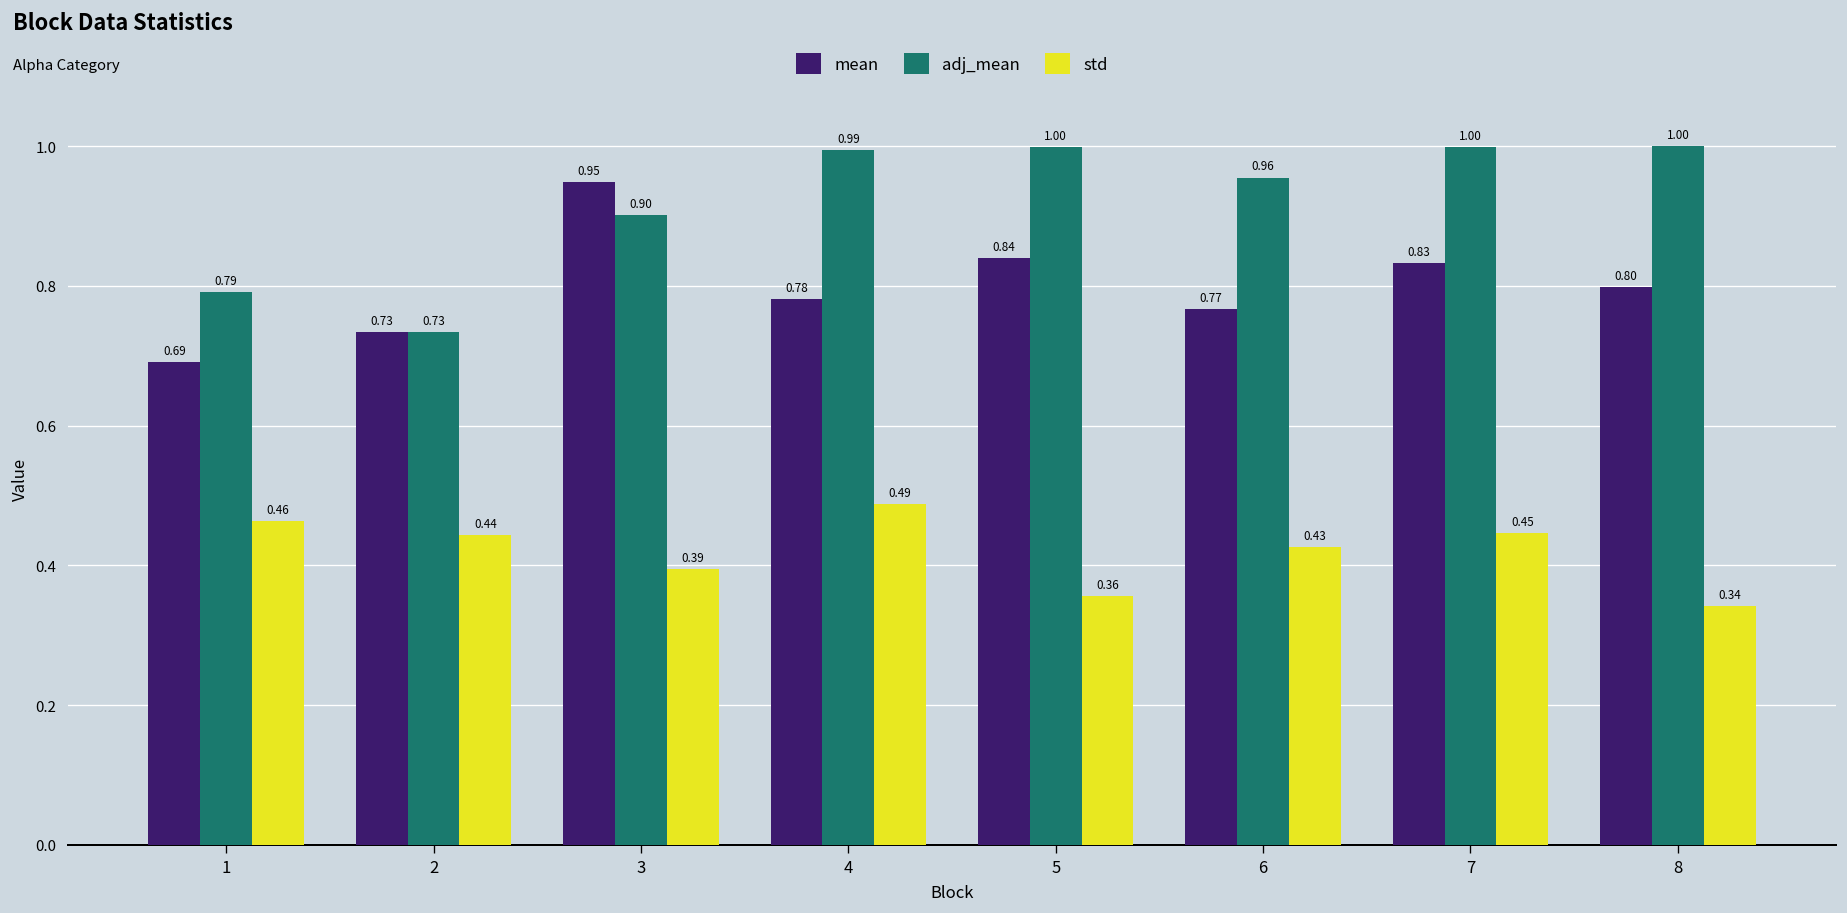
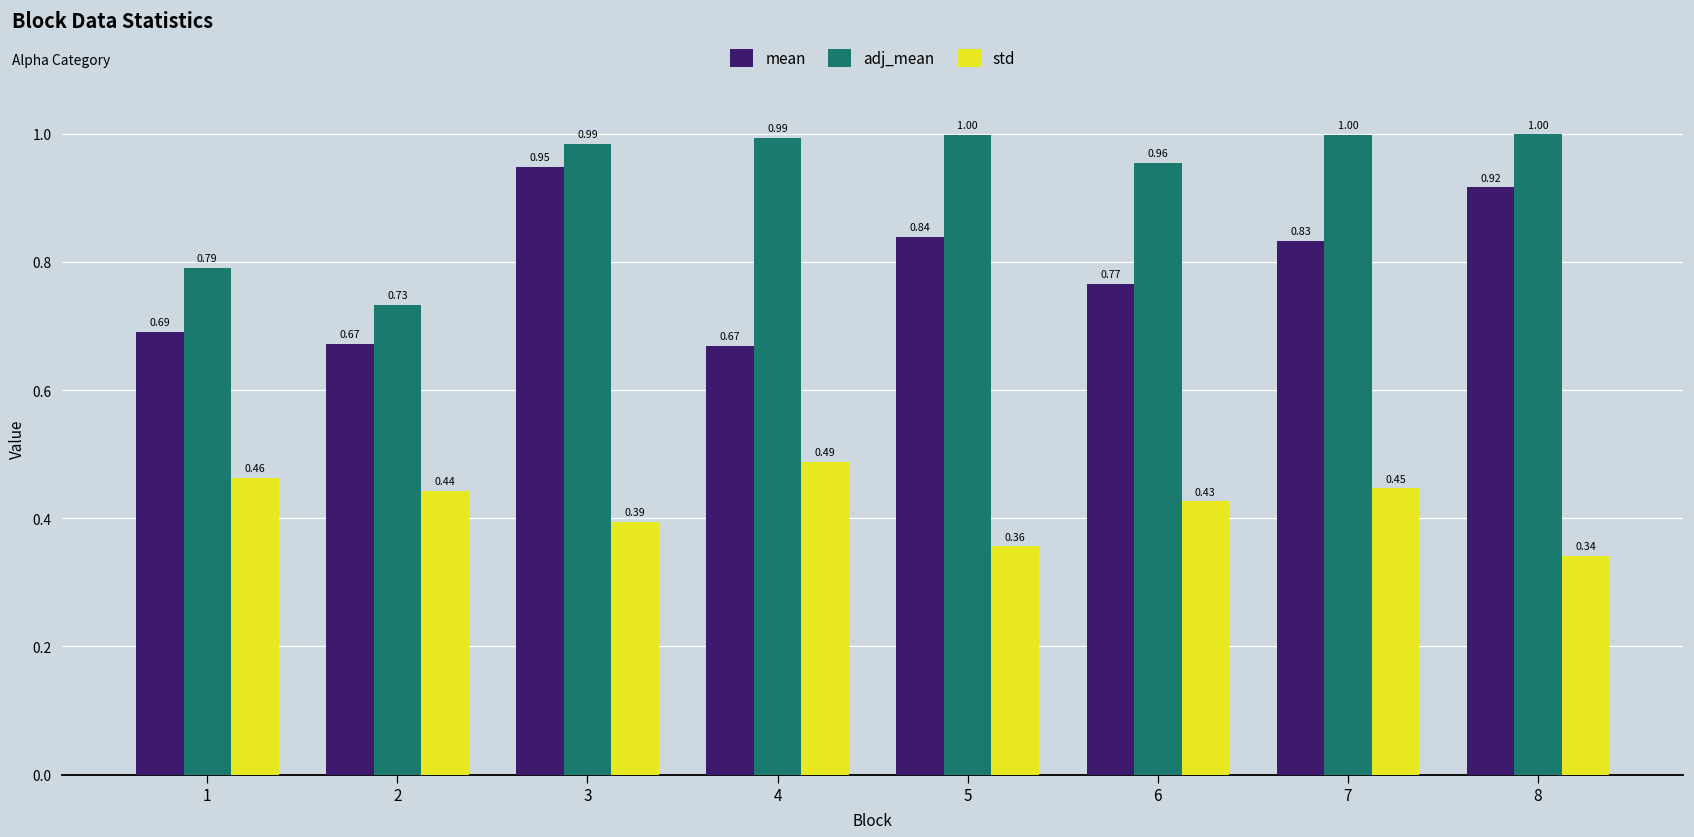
mean, 2: 0.73 -> 0.67
adj_mean, 3: 0.90 -> 0.99
mean, 4: 0.78 -> 0.67
mean, 8: 0.80 -> 0.92
